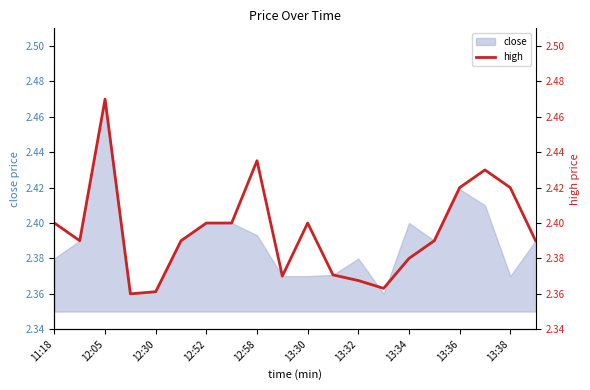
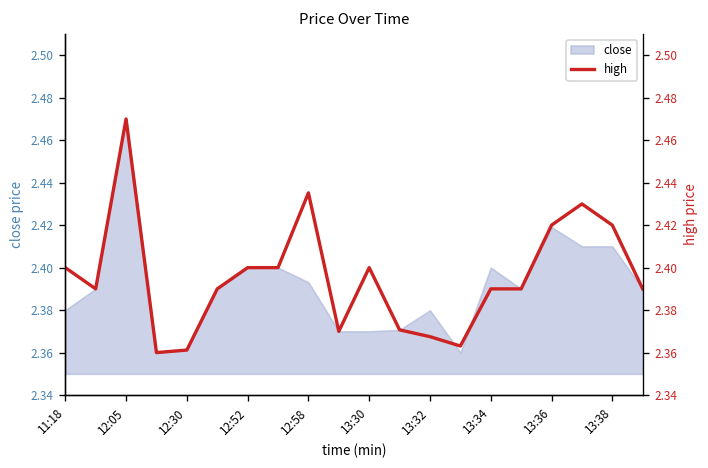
close, 13:38: 2.37 -> 2.41
high, 13:34: 2.38 -> 2.39
